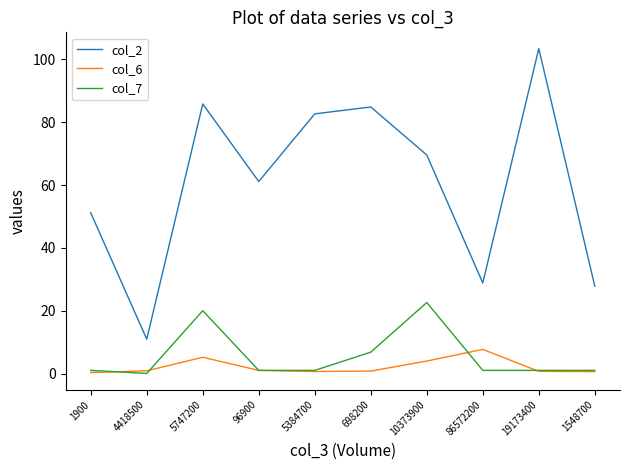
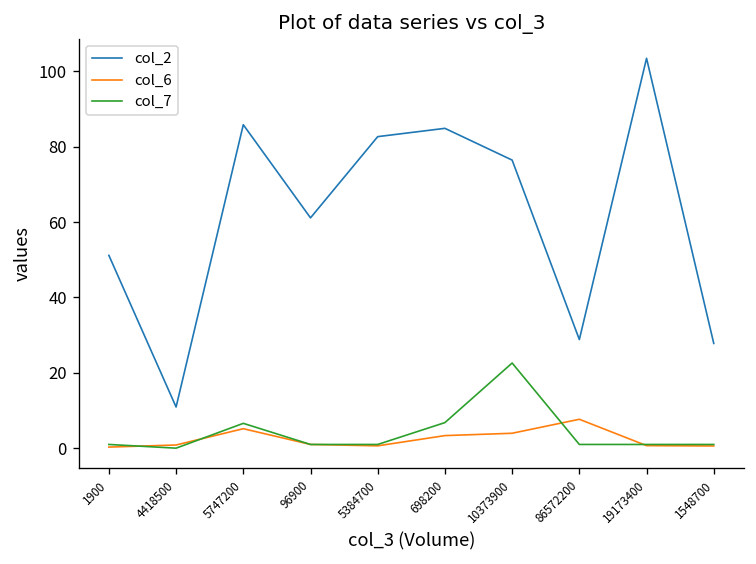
col_7, 5747200: 20 -> 7
col_6, 698200: 1 -> 3
col_2, 10373900: 70 -> 76
